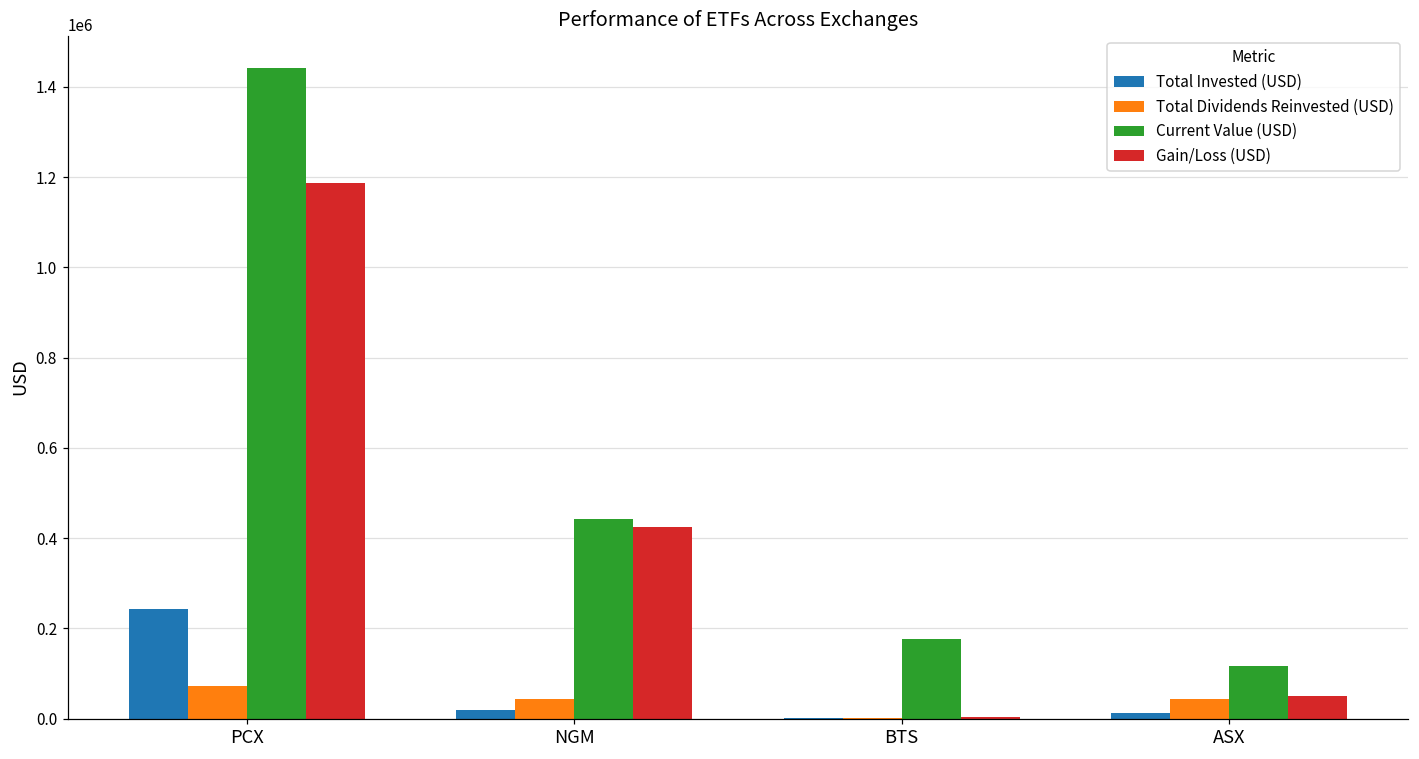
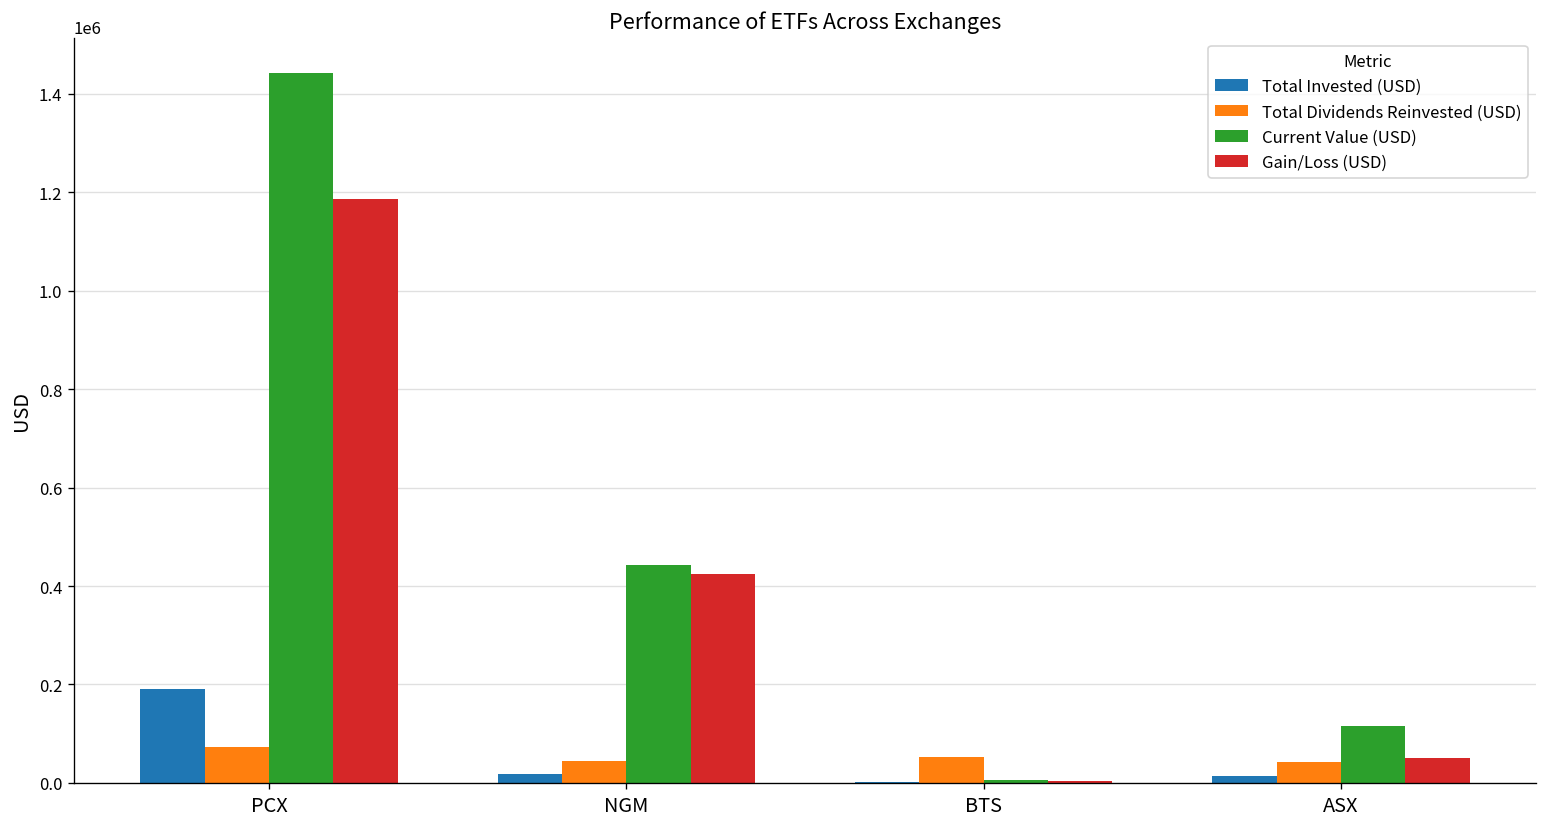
Total Invested (USD), PCX: 240000 -> 190000
Total Dividends Reinvested (USD), BTS: 0 -> 50000
Current Value (USD), BTS: 180000 -> 10000
